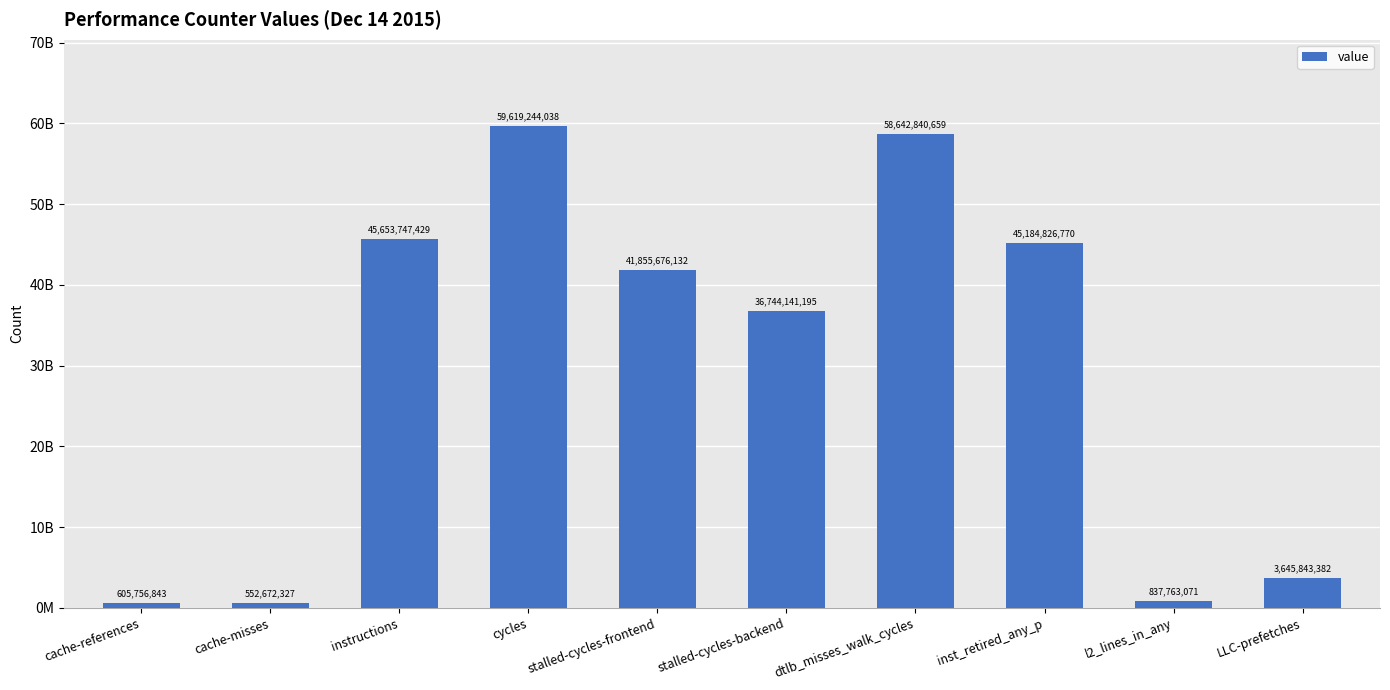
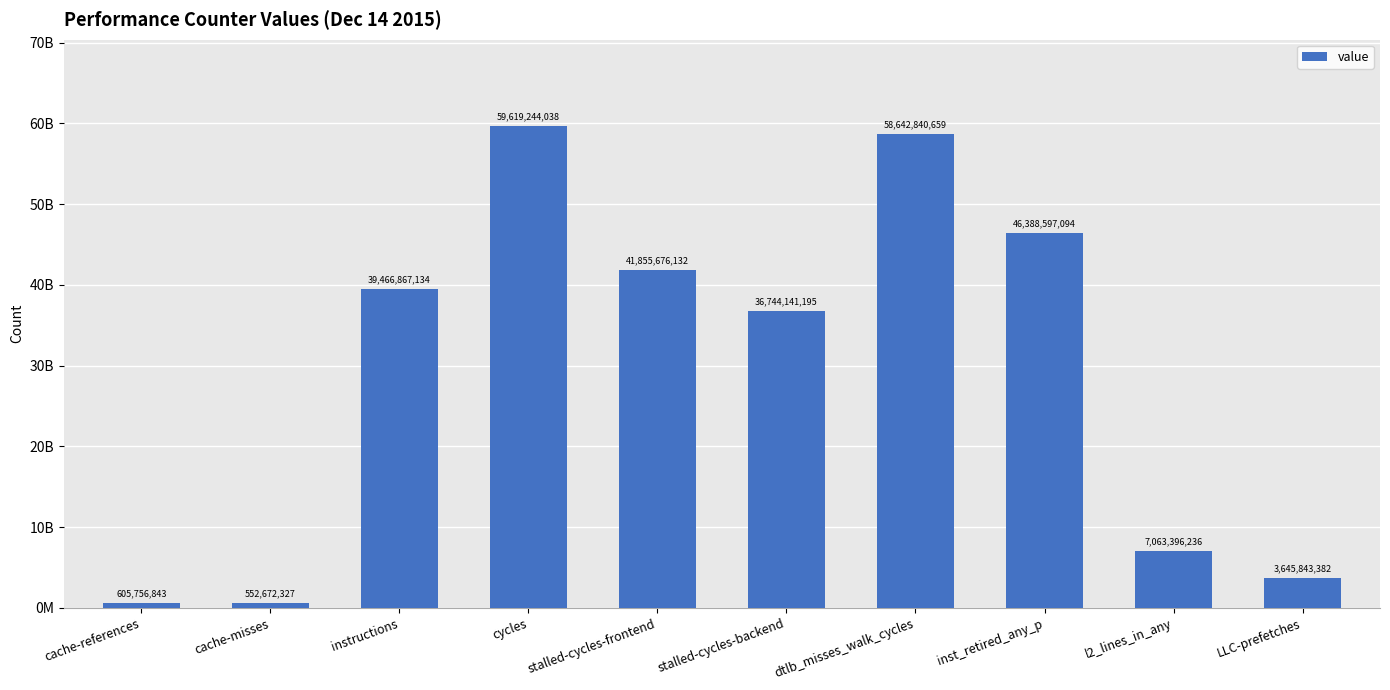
instructions: 45,653,747,429 -> 39,466,867,134
inst_retired_any_p: 45,184,826,770 -> 46,388,597,094
l2_lines_in_any: 837,763,071 -> 7,063,396,236
